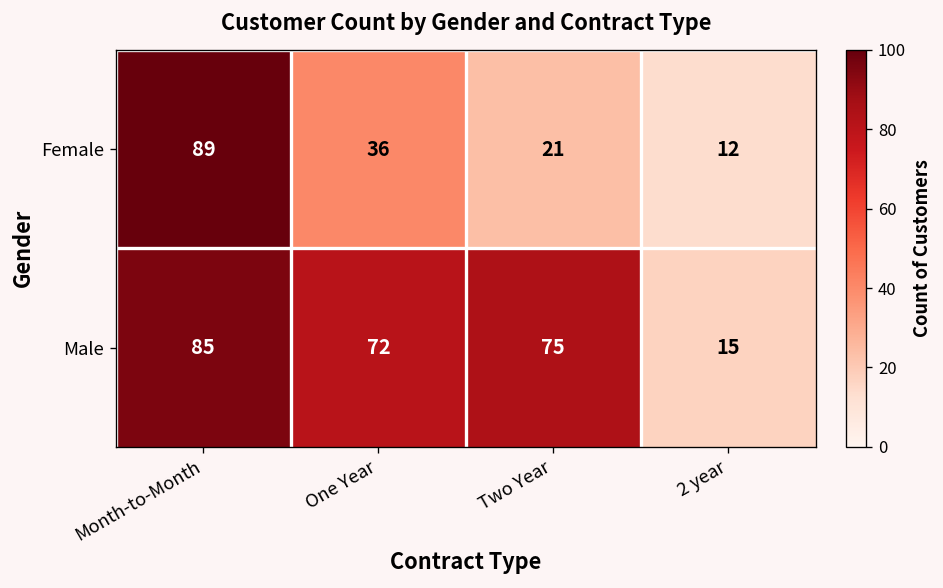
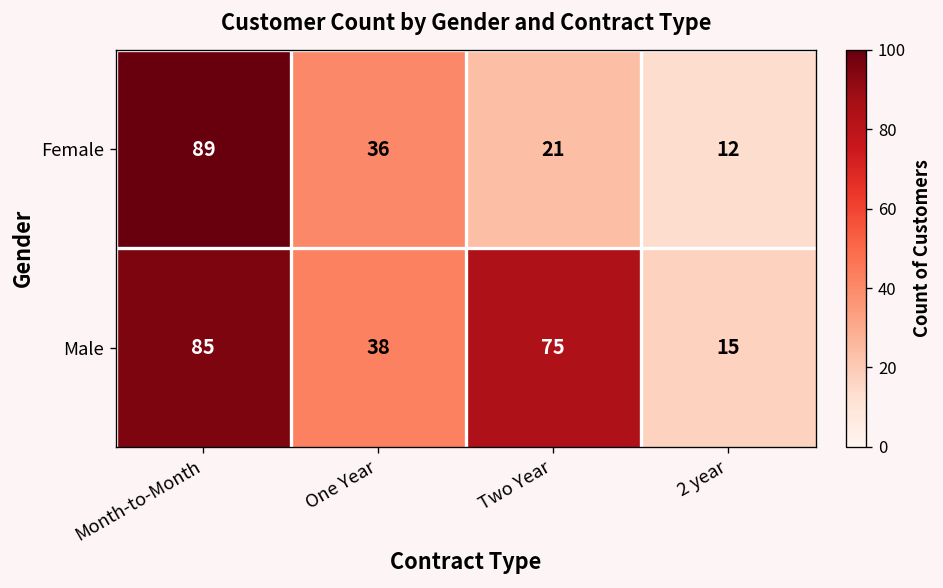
Male, One Year: 72 -> 38
